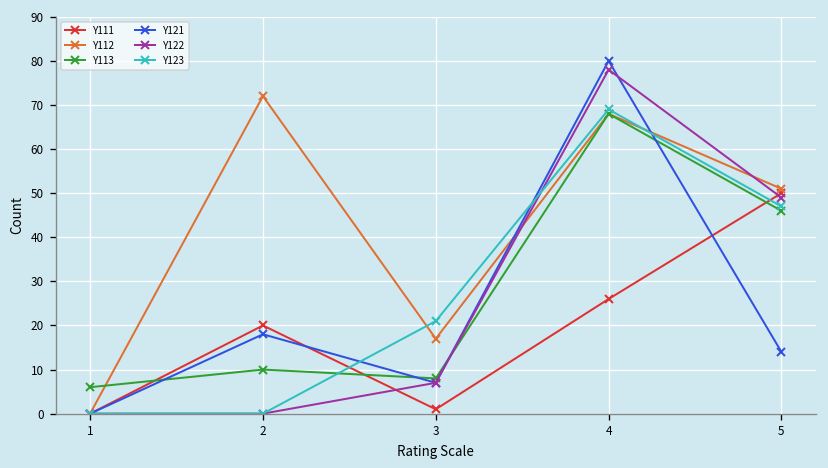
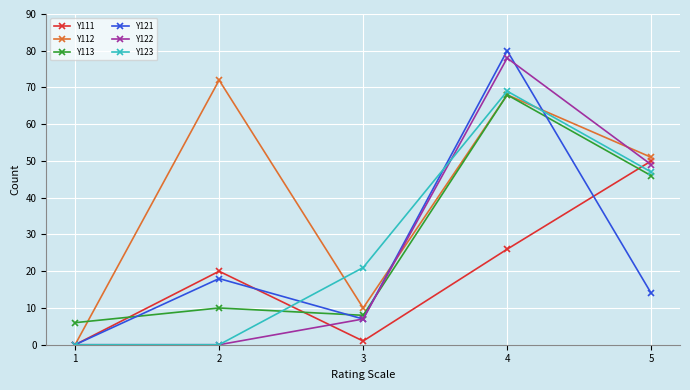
Y112, 3: 17 -> 10
